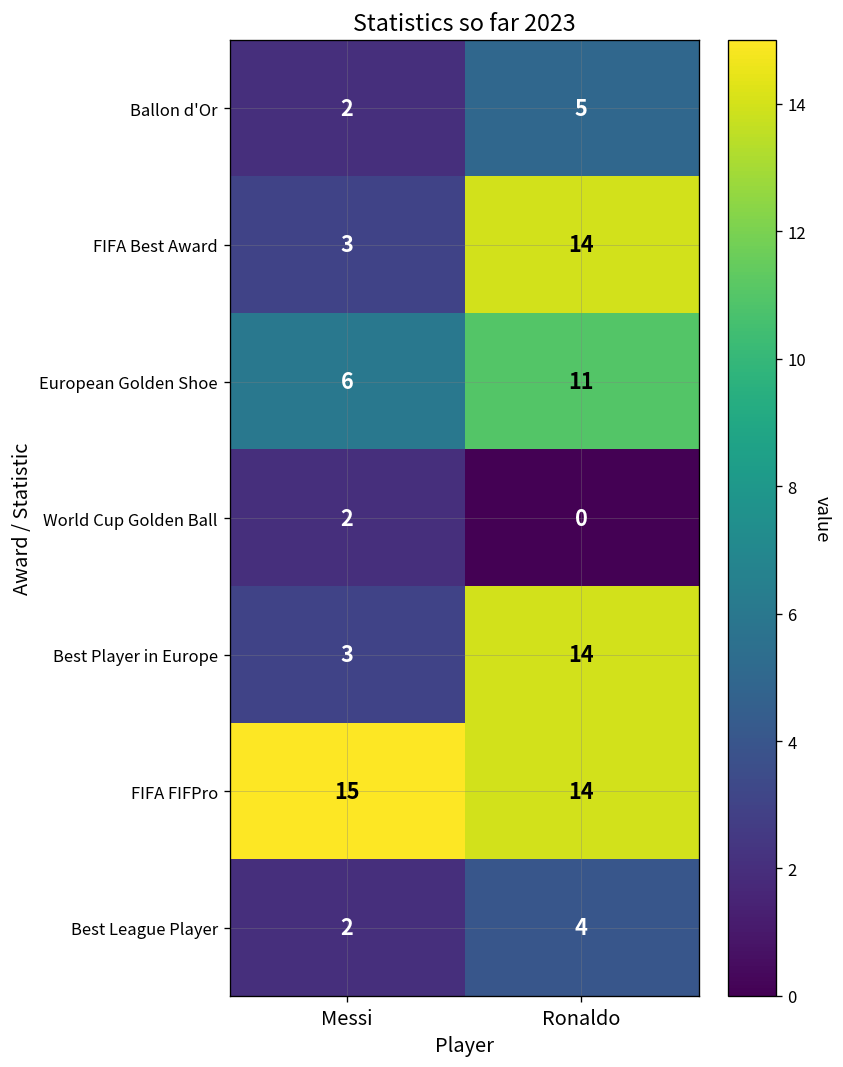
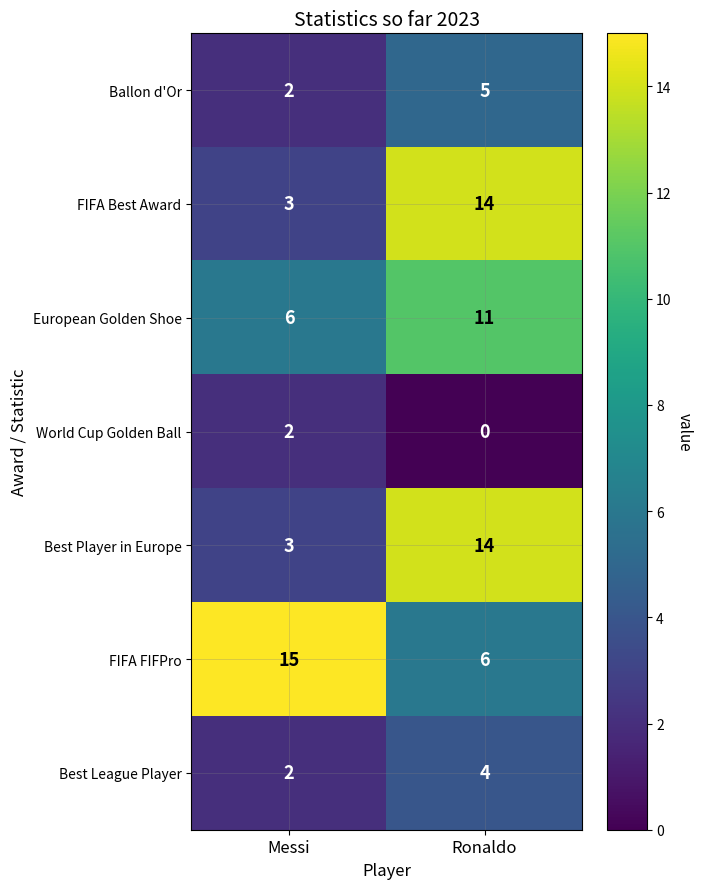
FIFA FIFPro, Ronaldo: 14 -> 6
